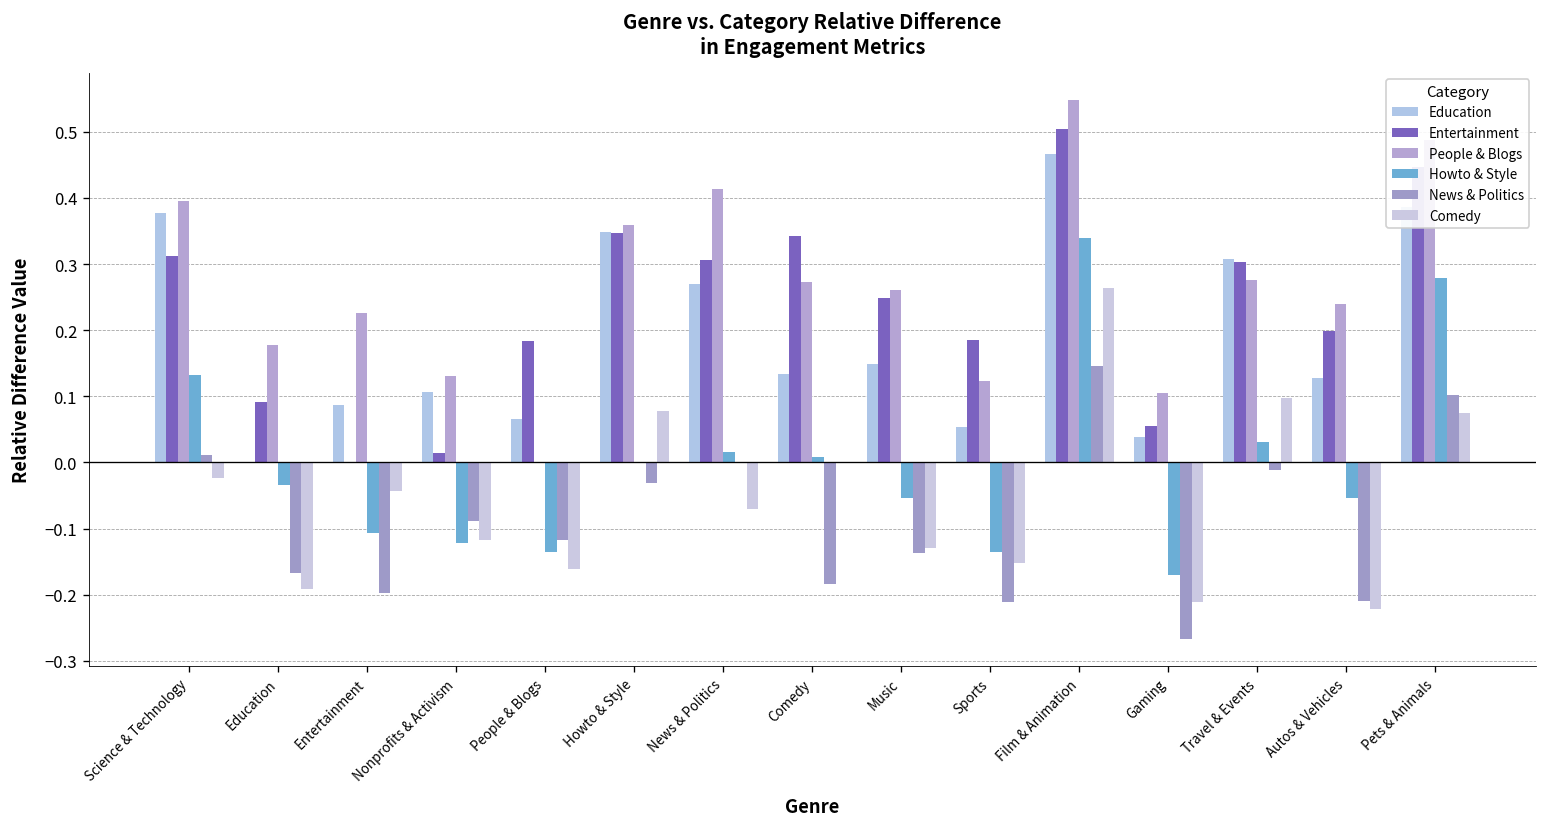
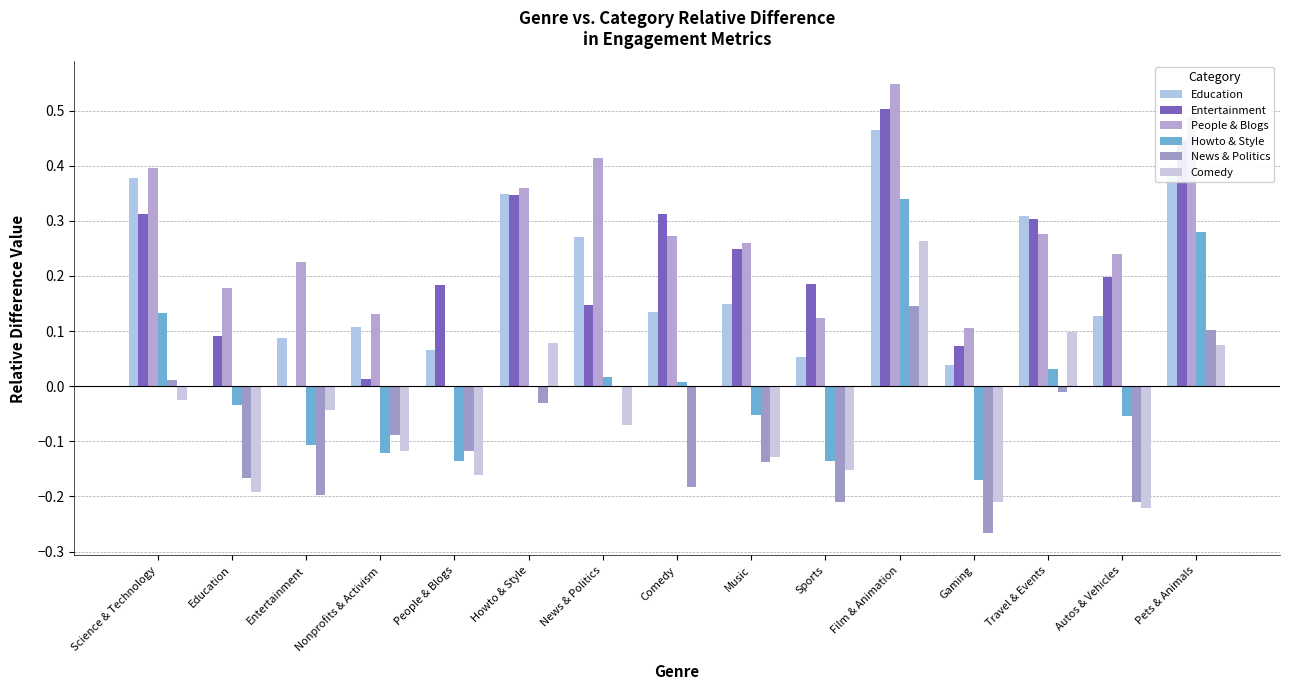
Entertainment, News & Politics: 0.31 -> 0.15
Entertainment, Comedy: 0.34 -> 0.31
Entertainment, Gaming: 0.06 -> 0.07
